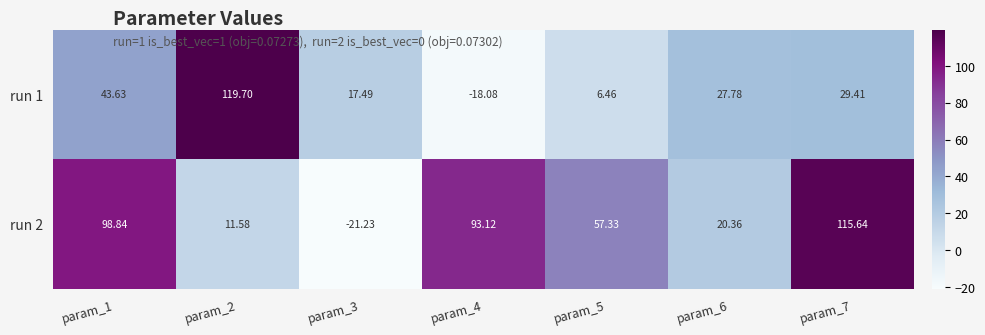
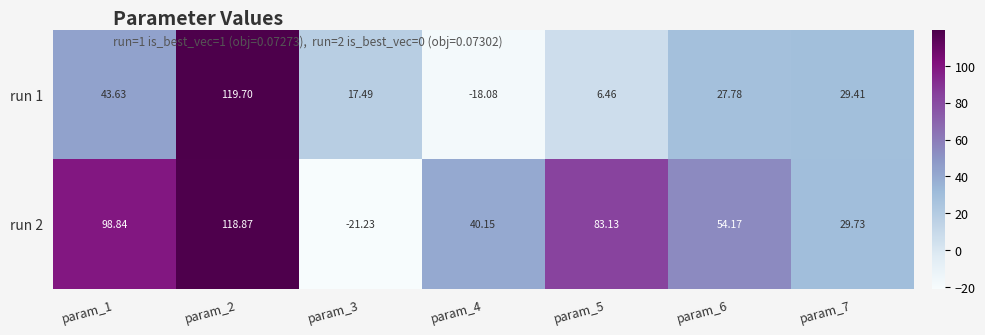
run 2, param_2: 11.58 -> 118.87
run 2, param_4: 93.12 -> 40.15
run 2, param_5: 57.33 -> 83.13
run 2, param_6: 20.36 -> 54.17
run 2, param_7: 115.64 -> 29.73
